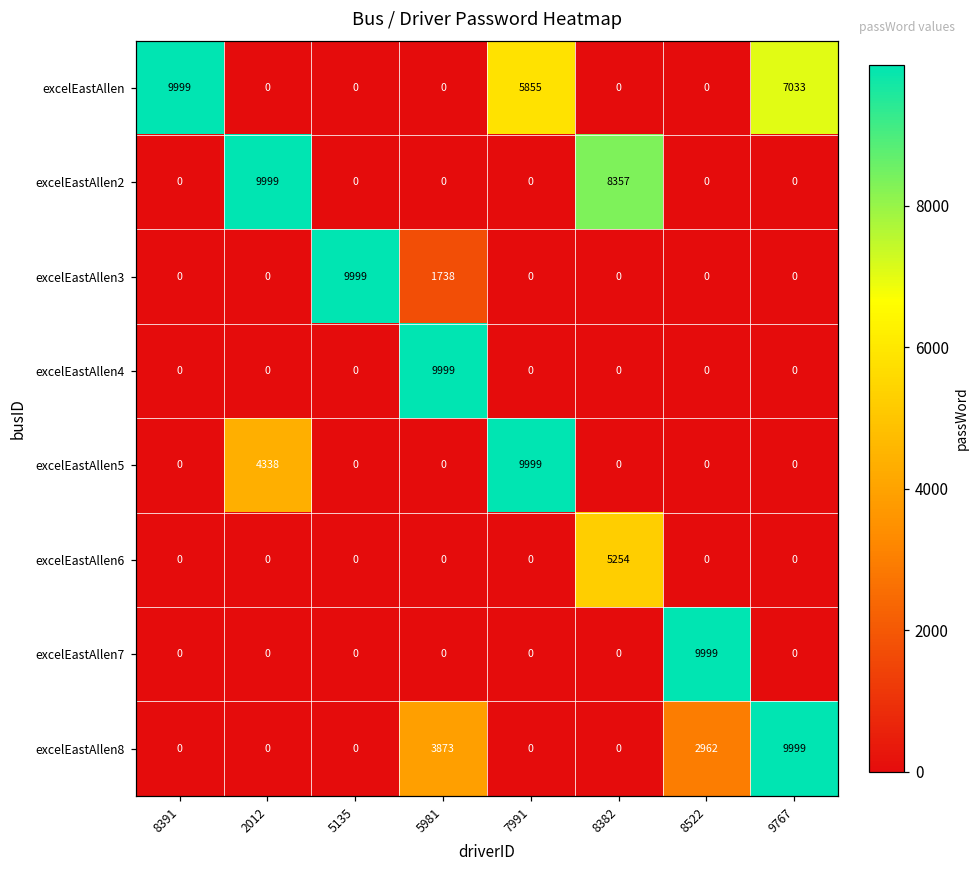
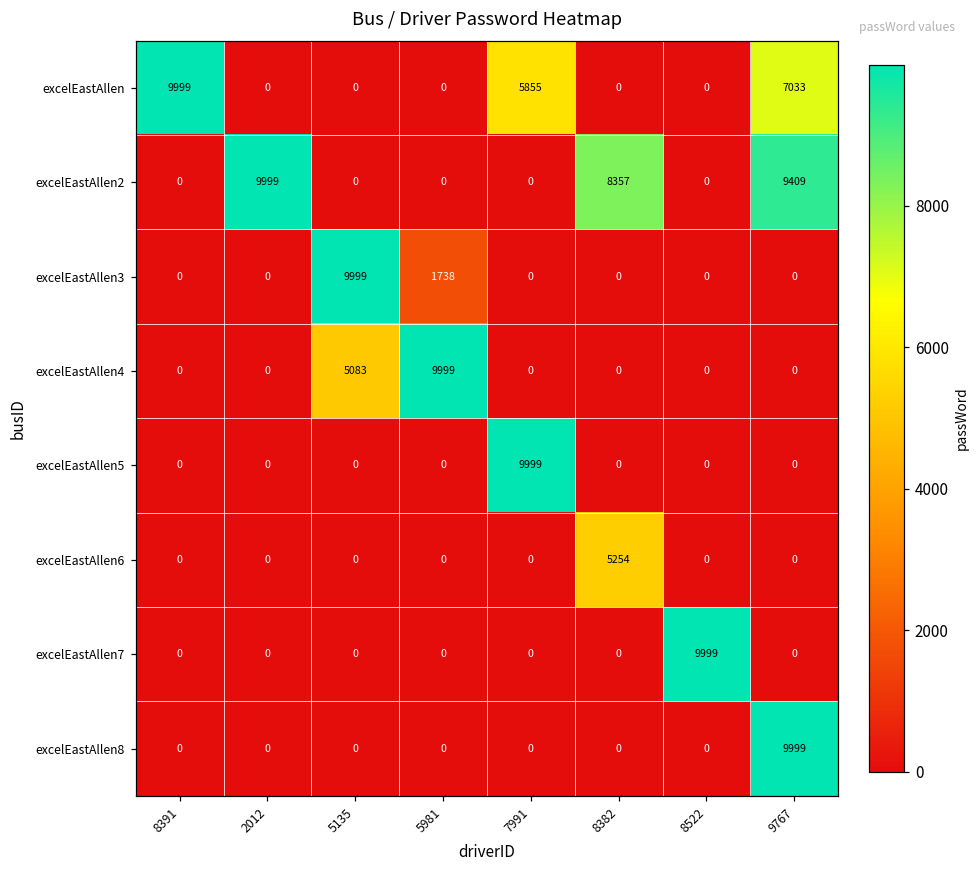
excelEastAllen2, 9767: 0 -> 9409
excelEastAllen4, 5135: 0 -> 5083
excelEastAllen5, 2012: 4338 -> 0
excelEastAllen8, 5981: 3873 -> 0
excelEastAllen8, 8522: 2962 -> 0
